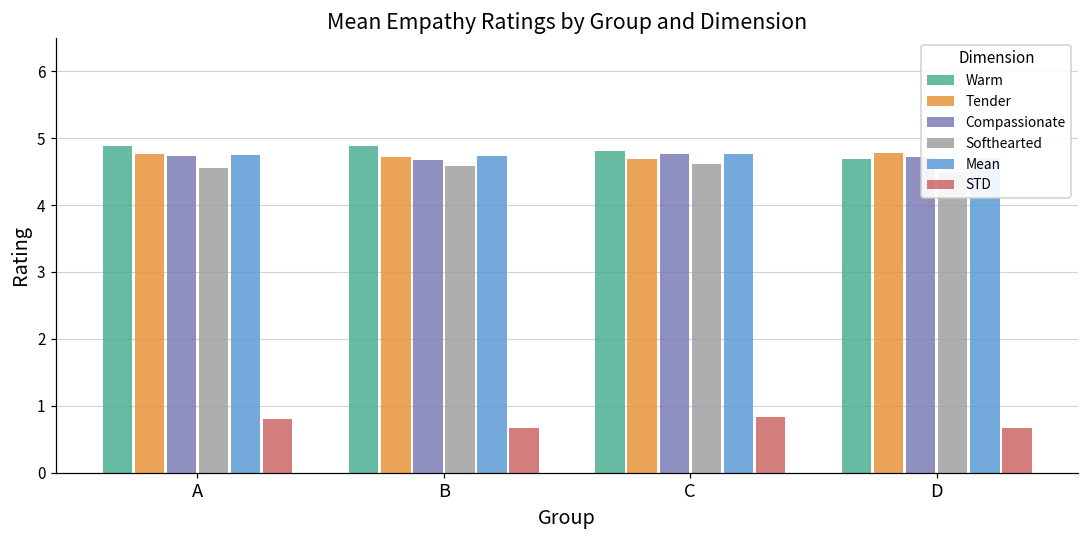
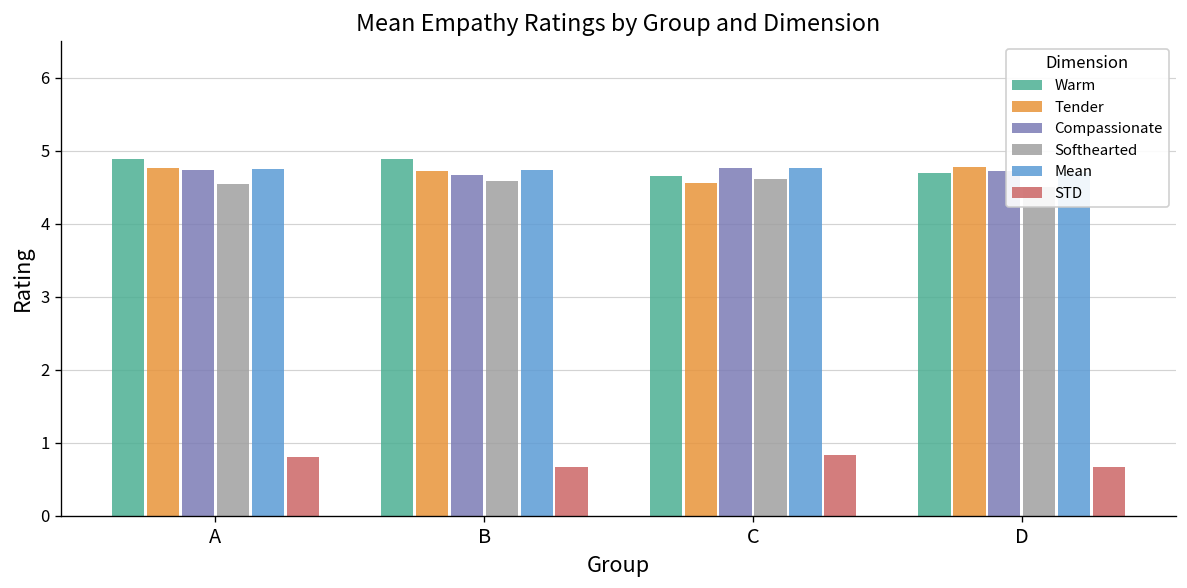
Warm, C: 4.8 -> 4.7
Tender, C: 4.7 -> 4.6
